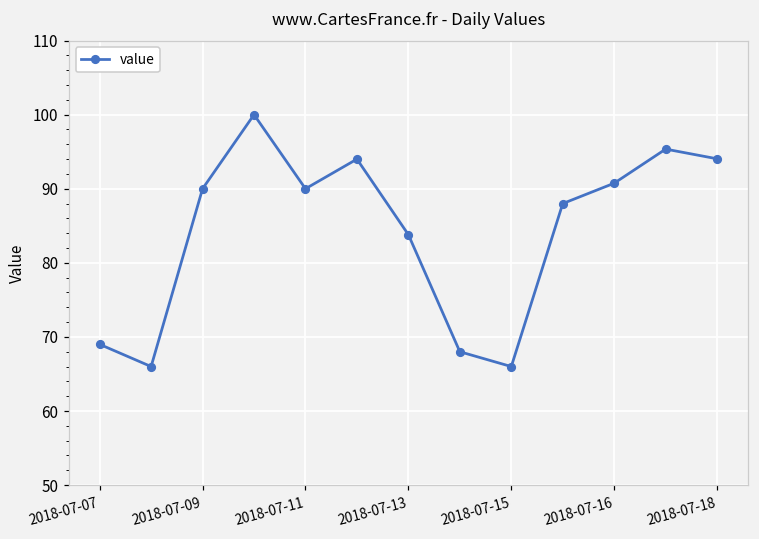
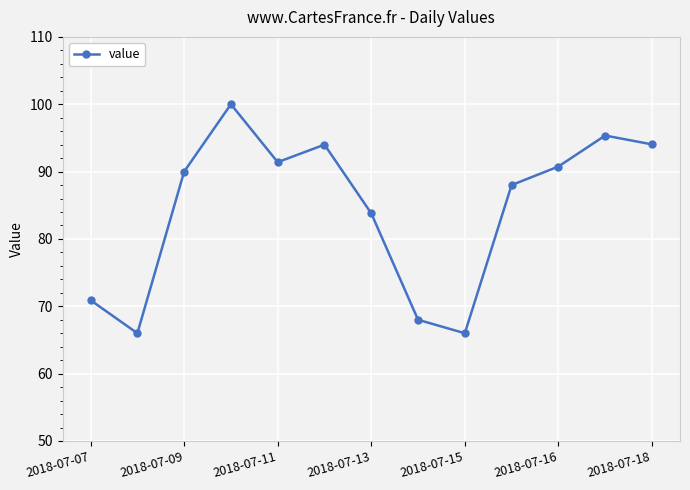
2018-07-07: 69 -> 71
2018-07-11: 90 -> 91
